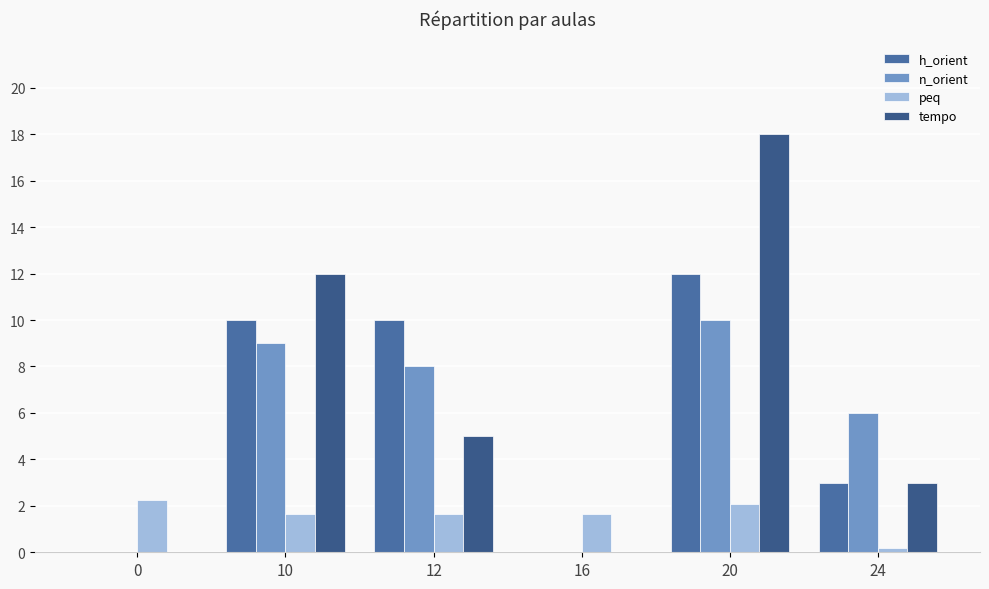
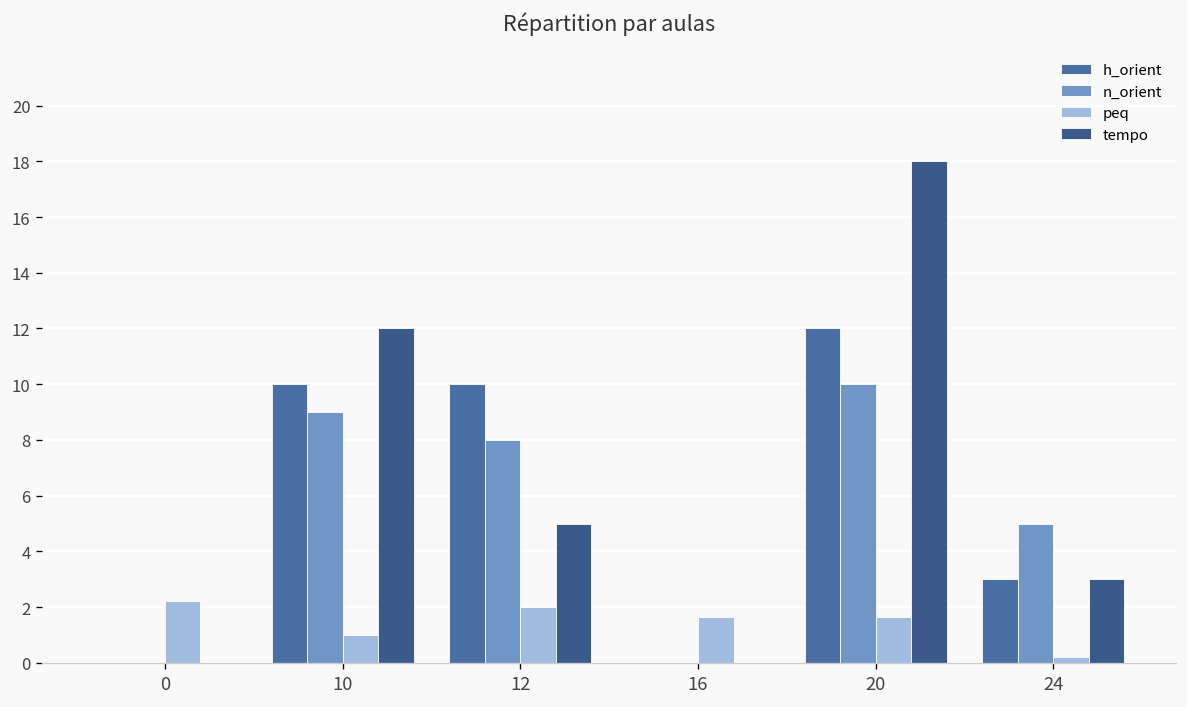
peq, 10: 1.7 -> 1.0
peq, 12: 1.7 -> 2.0
peq, 20: 2.1 -> 1.7
n_orient, 24: 6 -> 5
